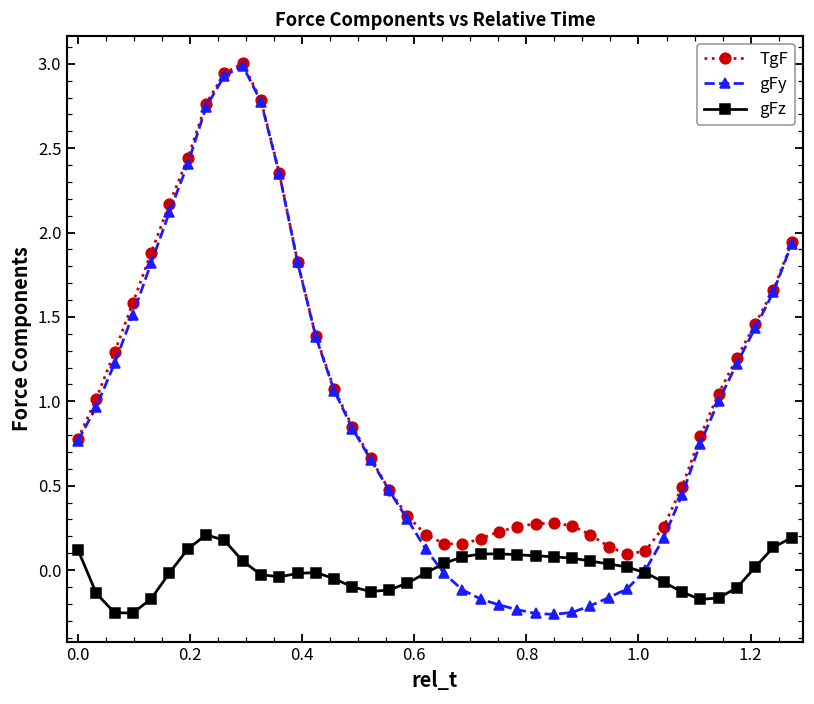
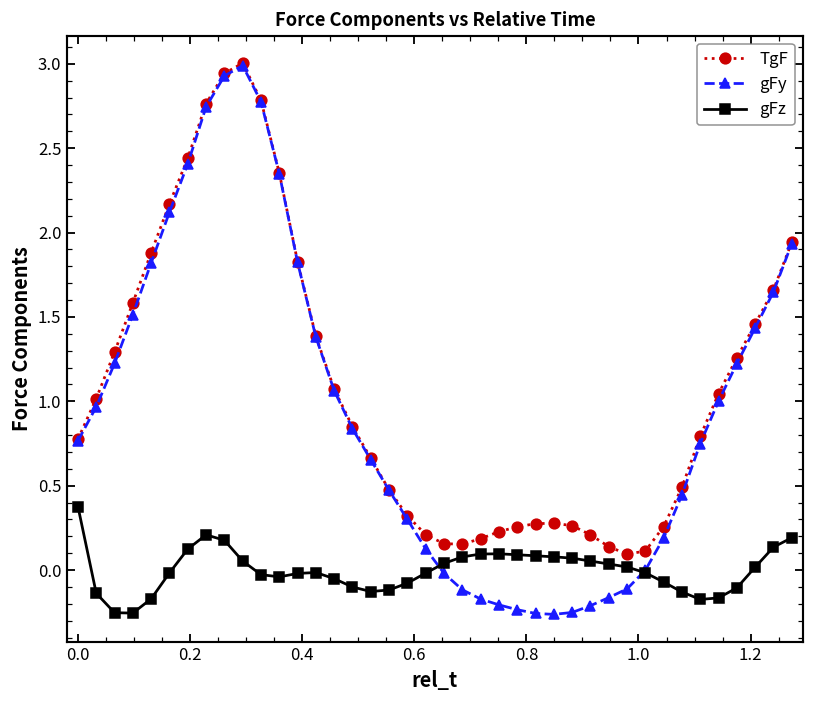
gFz, 0.0: 0.12 -> 0.38
